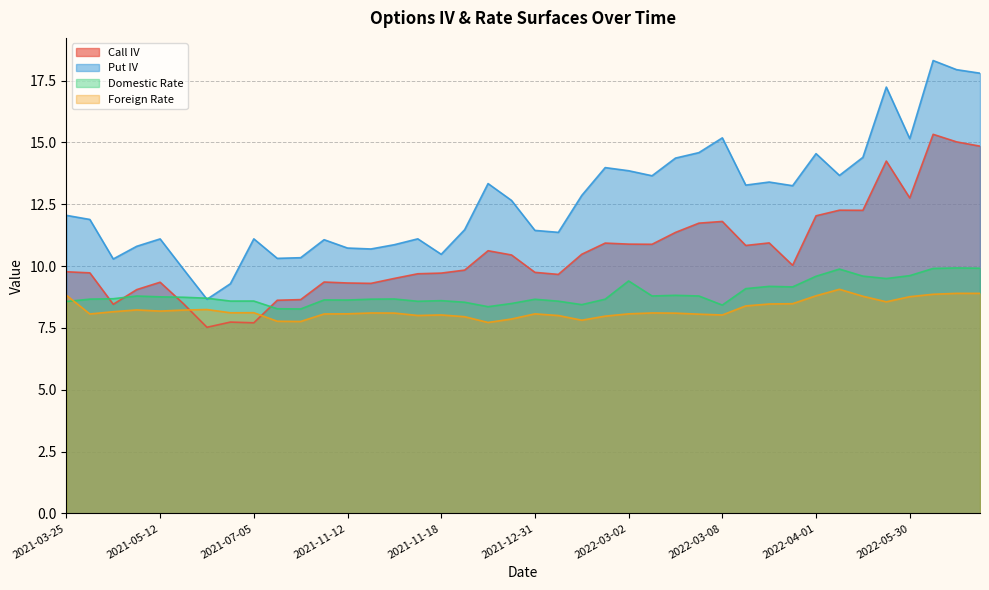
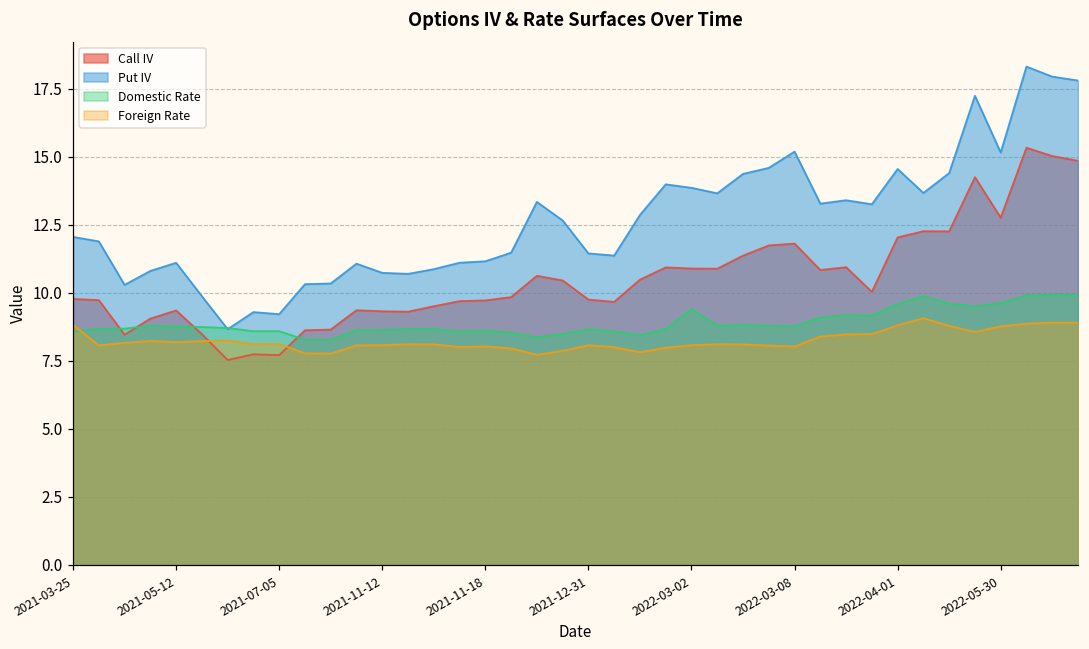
Put IV, 2021-07-05: 11.1 -> 9.2
Put IV, 2021-11-18: 10.5 -> 11.2
Domestic Rate, 2022-03-08: 8.4 -> 8.8
